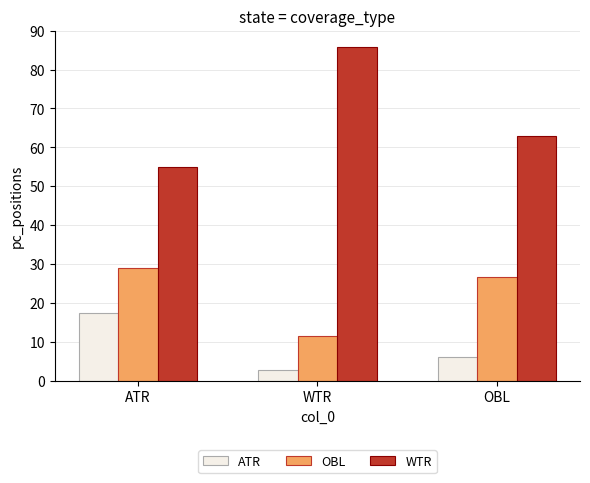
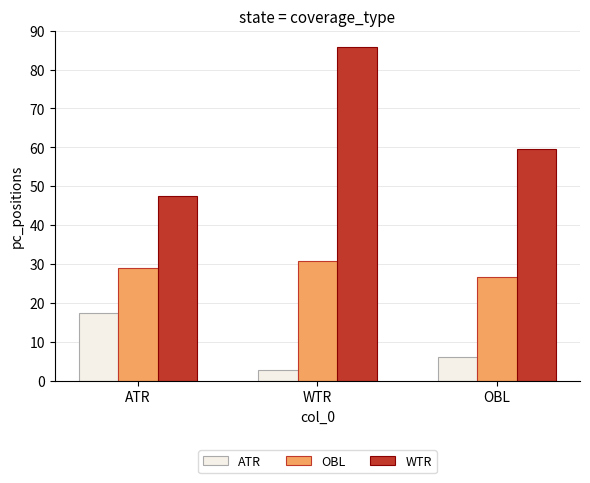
WTR, ATR: 55 -> 47
OBL, WTR: 11 -> 31
WTR, OBL: 63 -> 60
